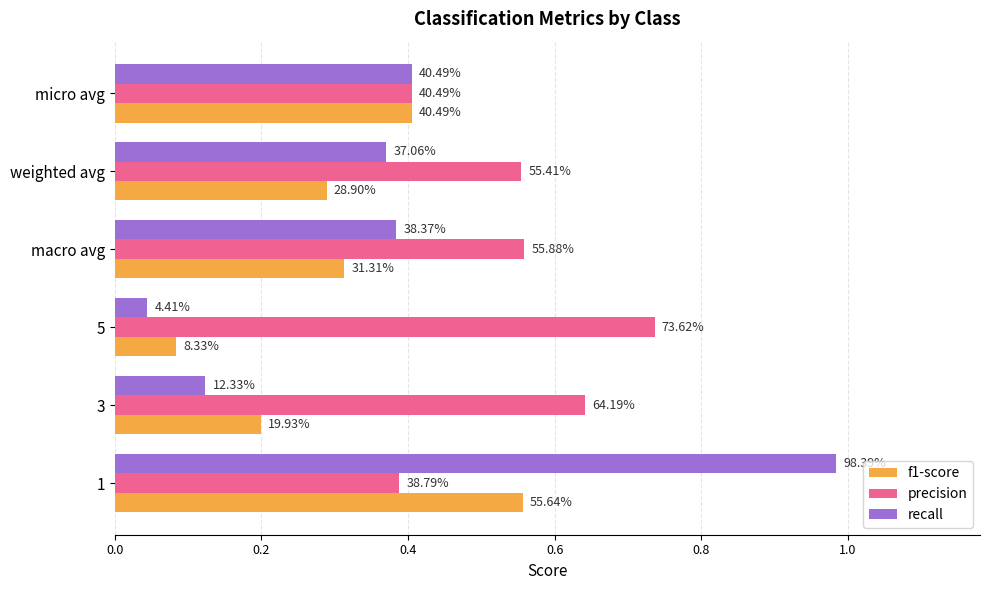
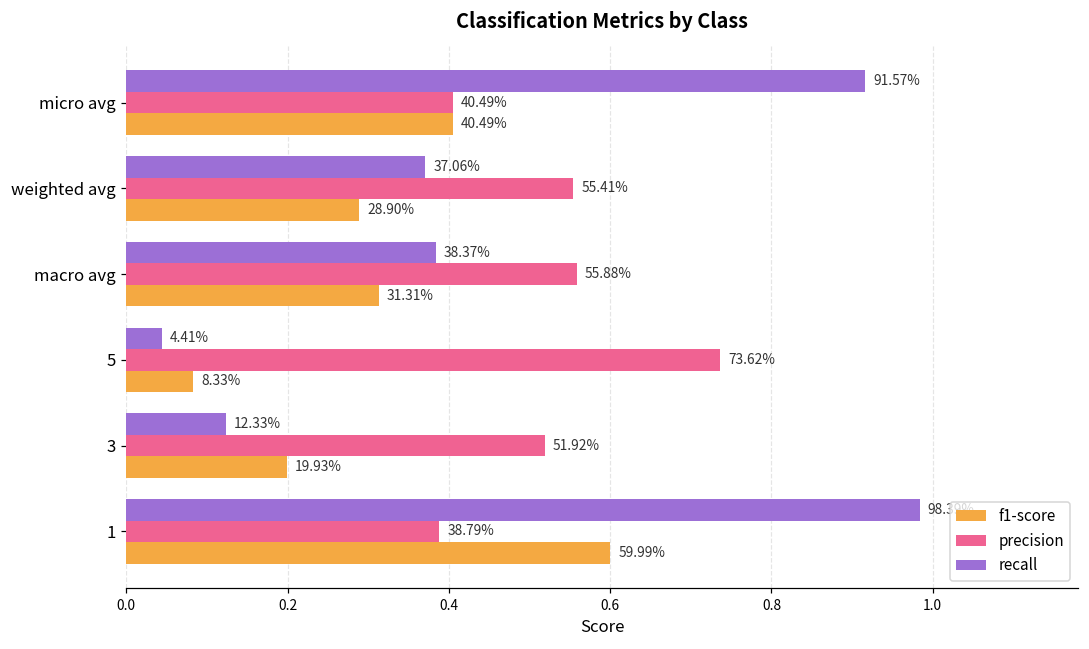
recall, micro avg: 40.49% -> 91.57%
precision, 3: 64.19% -> 51.92%
f1-score, 1: 55.64% -> 59.99%
